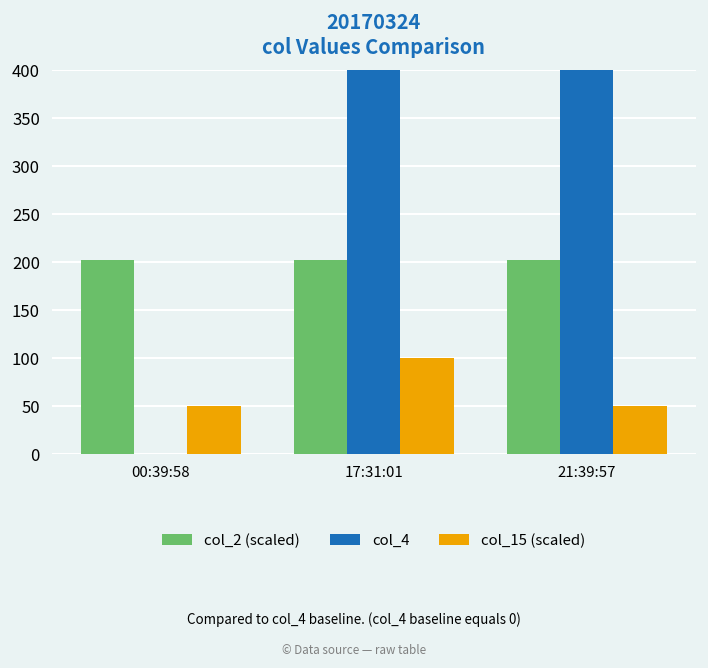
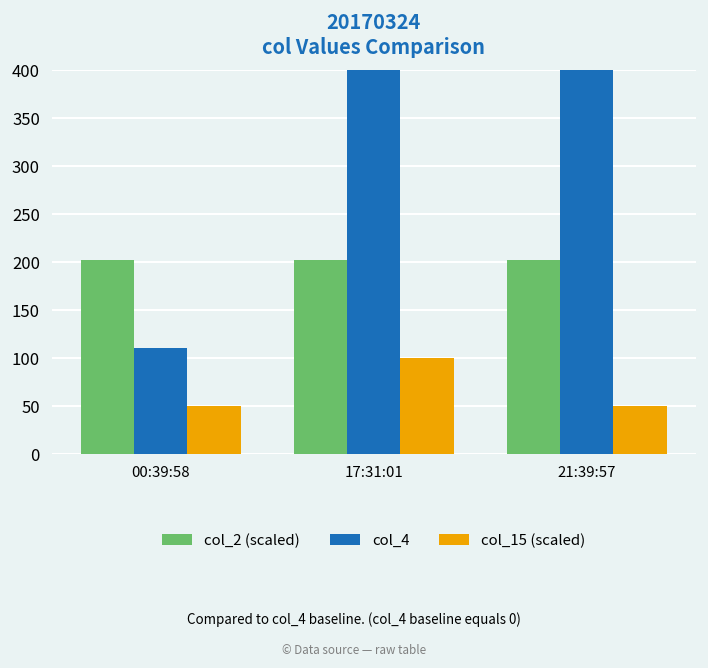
col_4, 00:39:58: 0 -> 110
